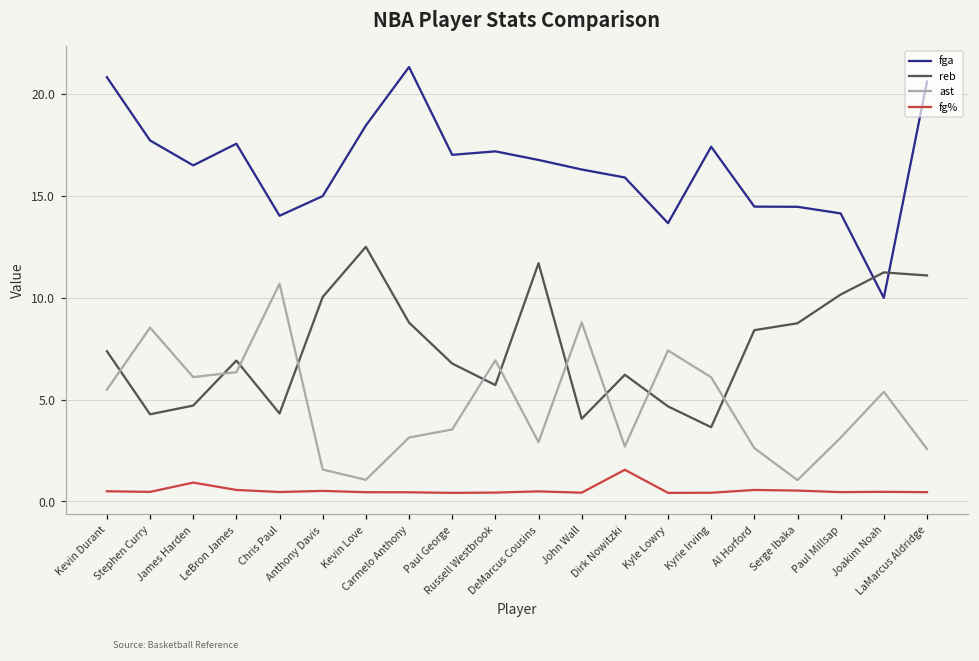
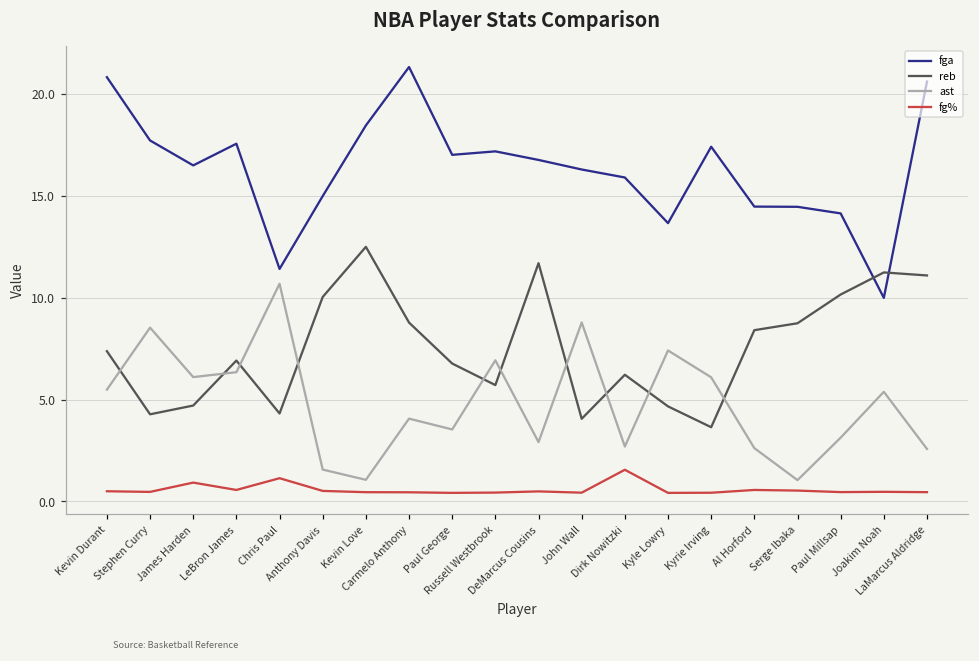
fga, Chris Paul: 14.0 -> 11.4
fg%, Chris Paul: 0.5 -> 1.1
ast, Carmelo Anthony: 3.1 -> 4.1
